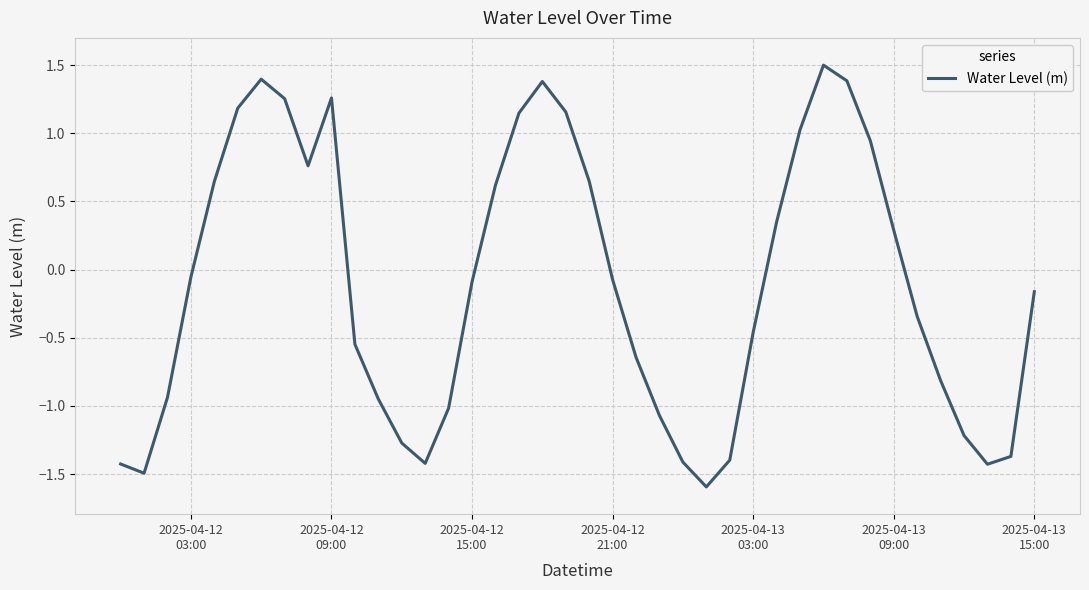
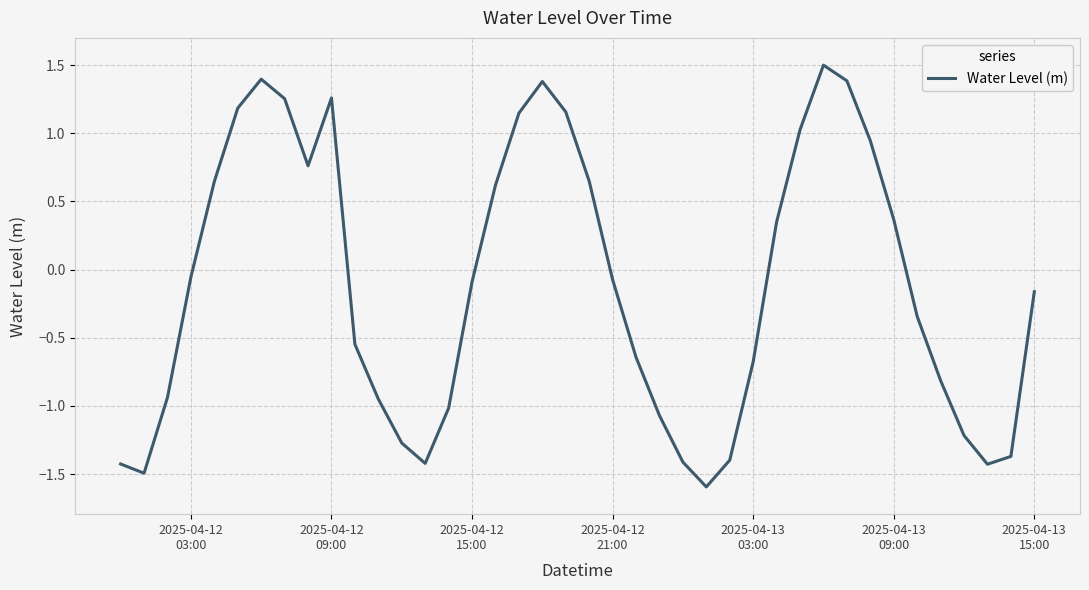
2025-04-13 03:00: -0.46 -> -0.68
2025-04-13 09:00: 0.29 -> 0.37
